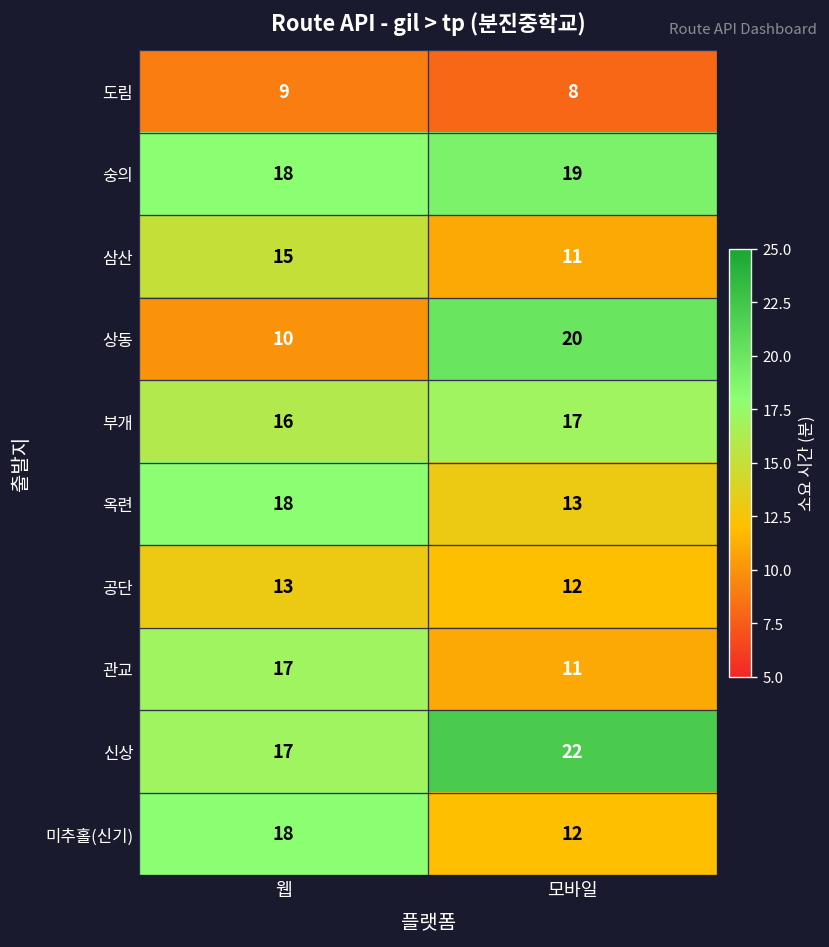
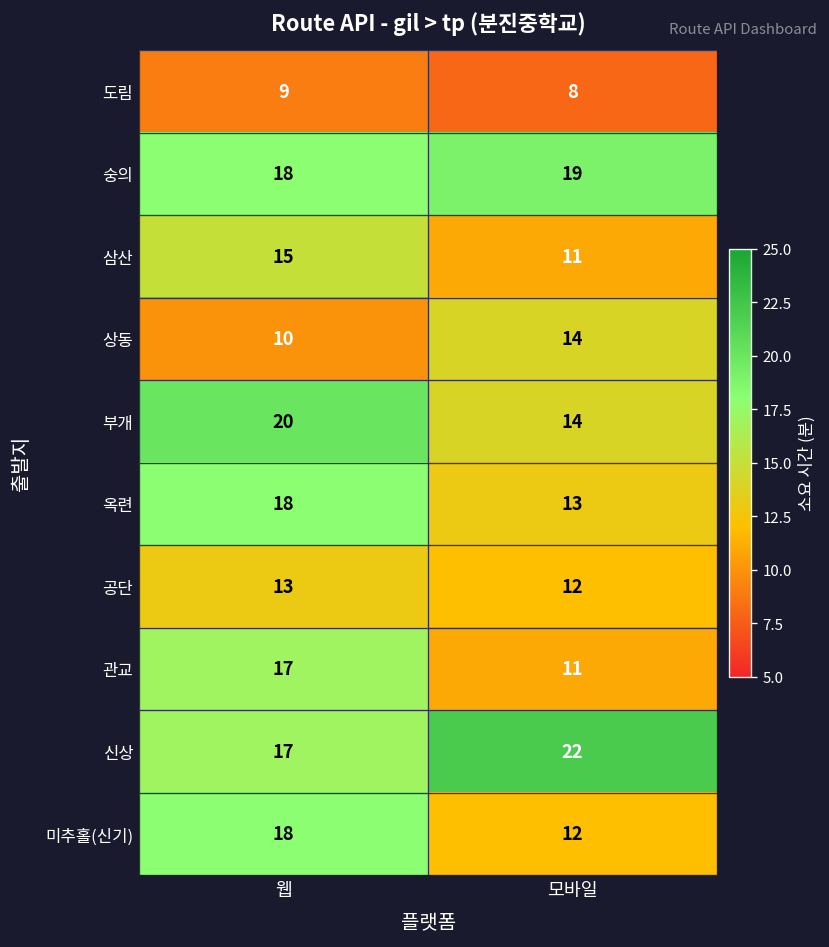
상동, 모바일: 20 -> 14
부개, 웹: 16 -> 20
부개, 모바일: 17 -> 14
